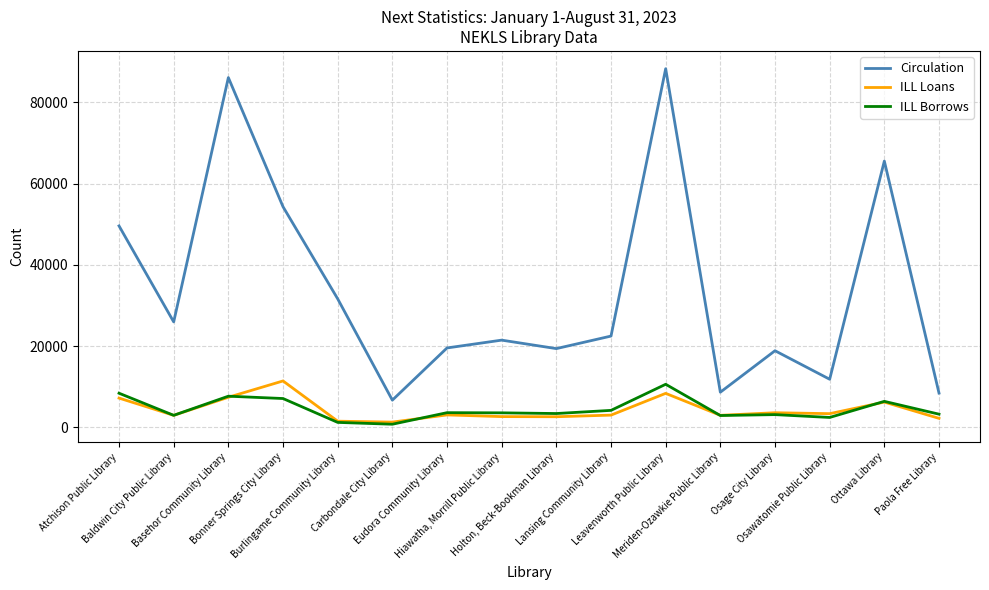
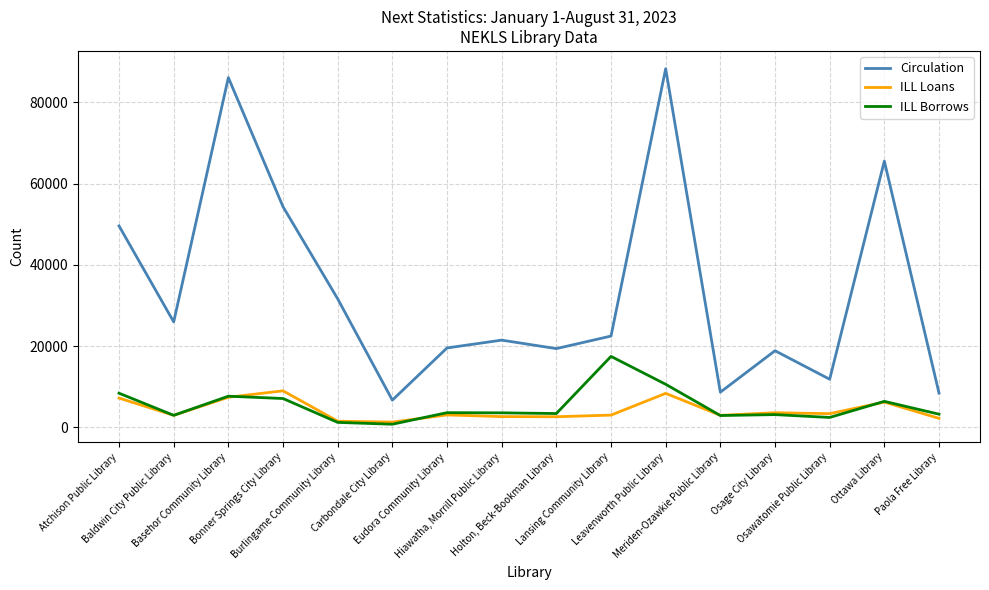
ILL Loans, Bonner Springs City Library: 11000 -> 9000
ILL Borrows, Lansing Community Library: 4000 -> 17000
